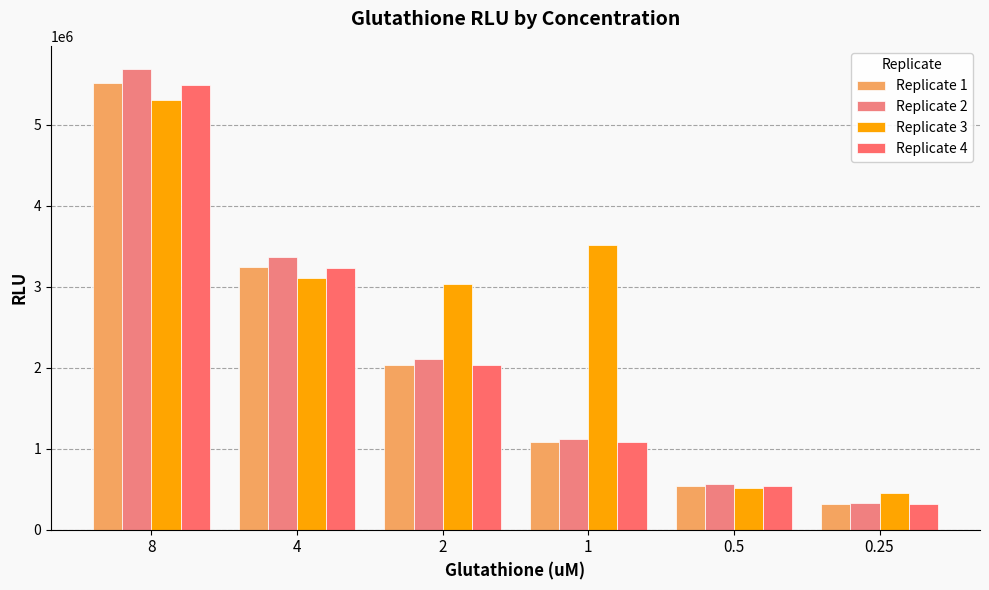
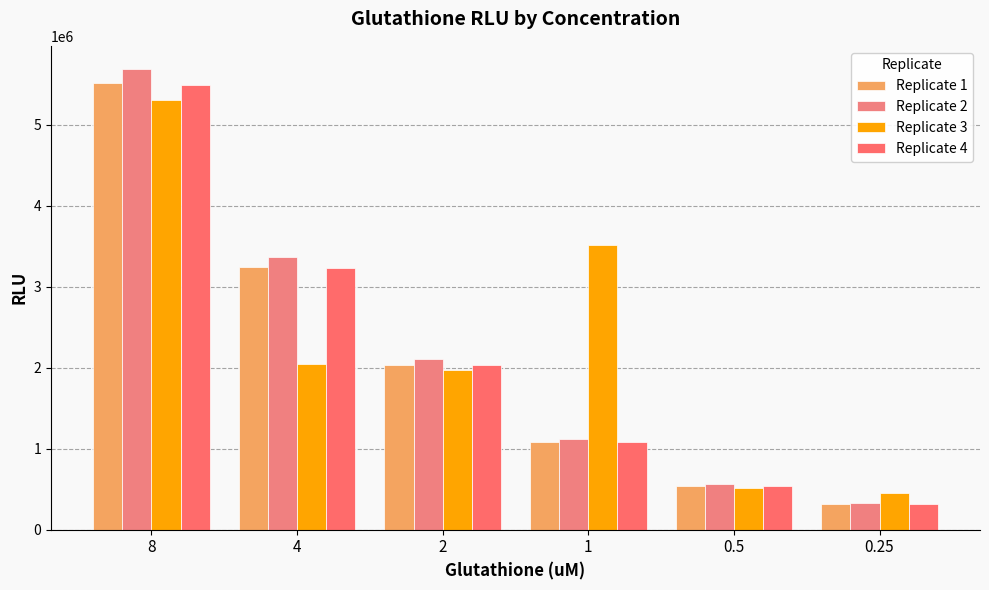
Replicate 3, 4: 3100000 -> 2000000
Replicate 3, 2: 3000000 -> 2000000
